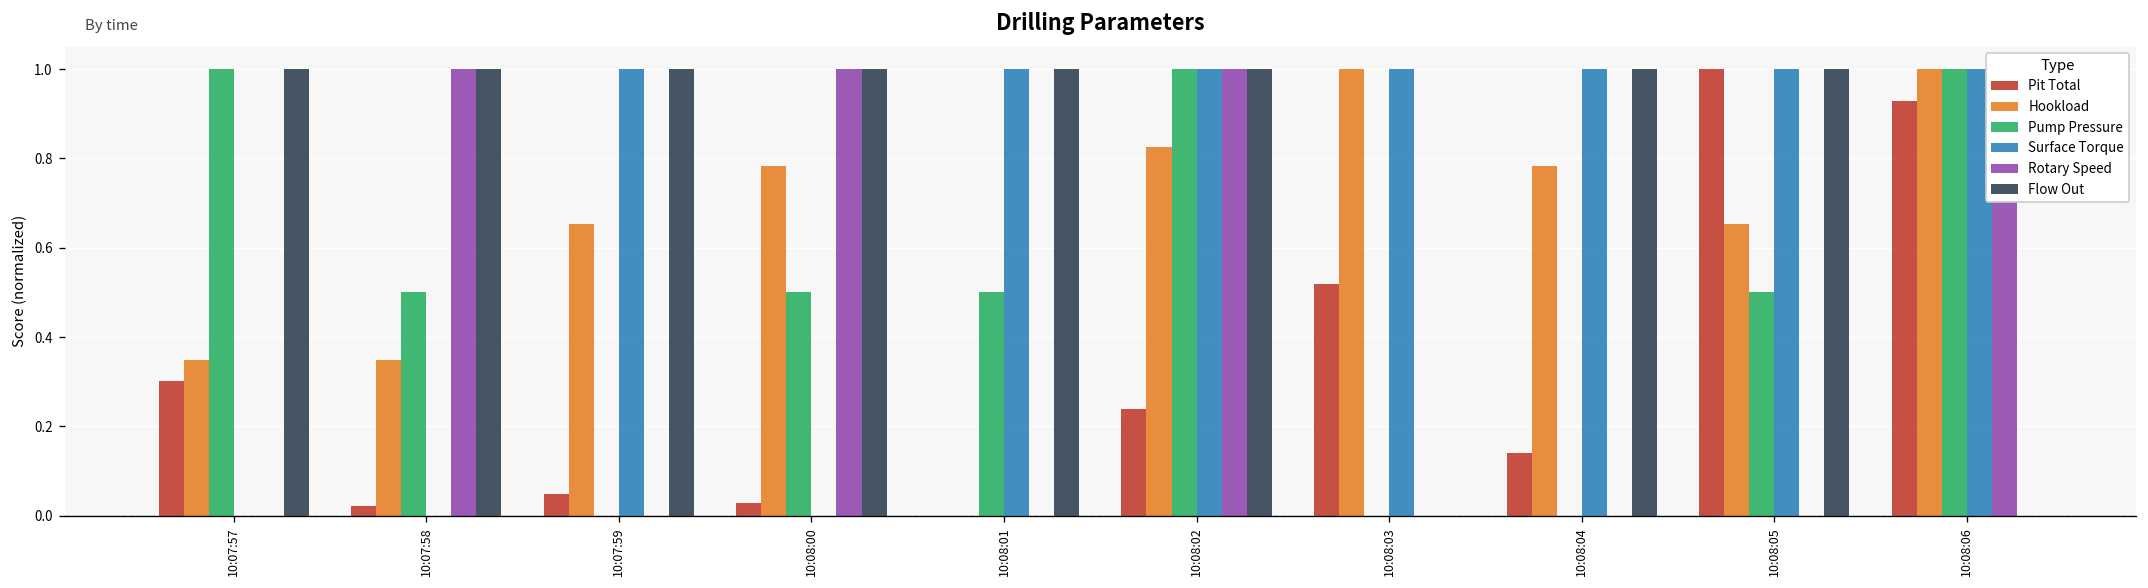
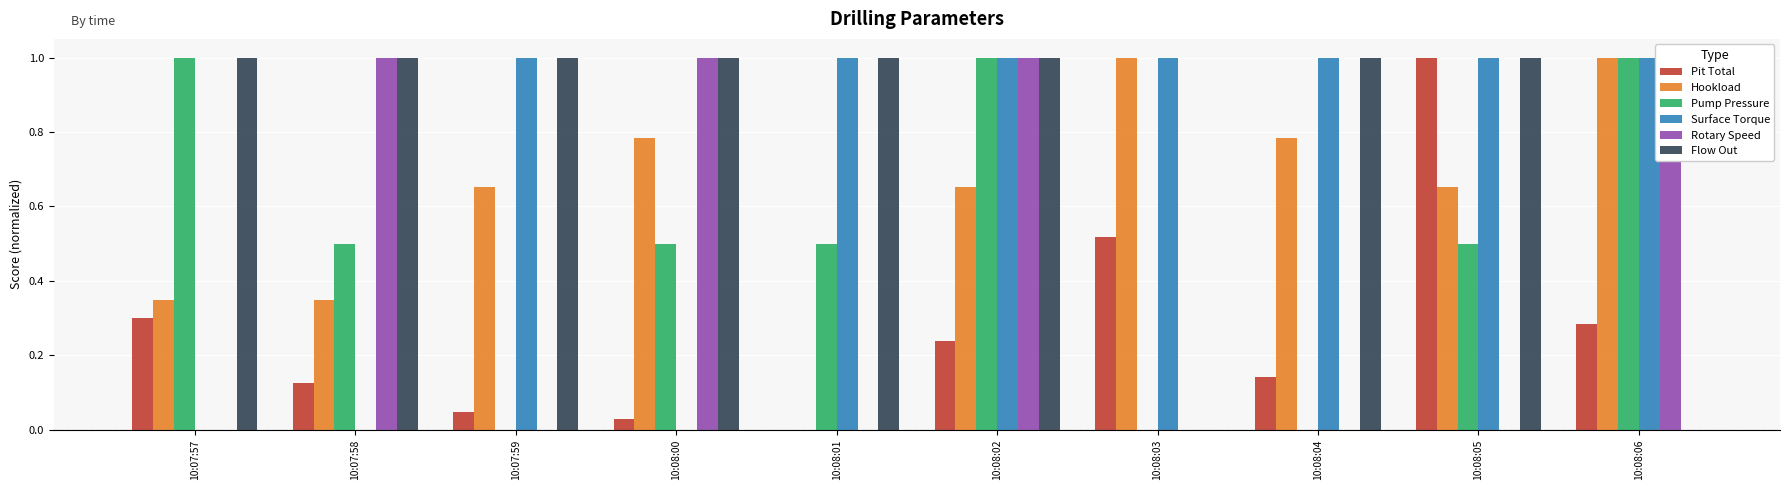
Pit Total, 10:07:58: 0.02 -> 0.13
Hookload, 10:08:02: 0.83 -> 0.65
Pit Total, 10:08:06: 0.93 -> 0.29
